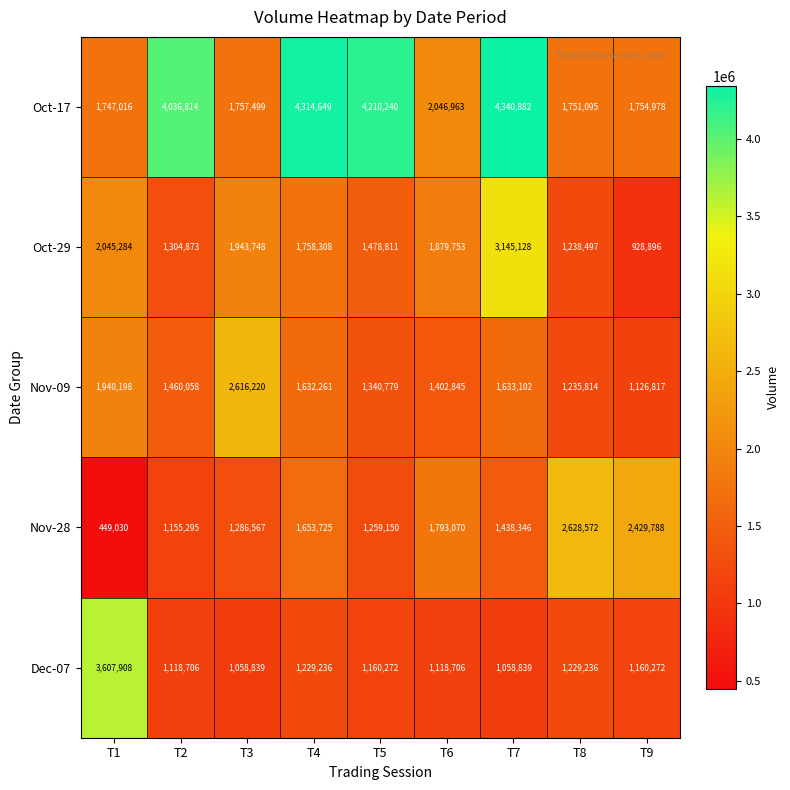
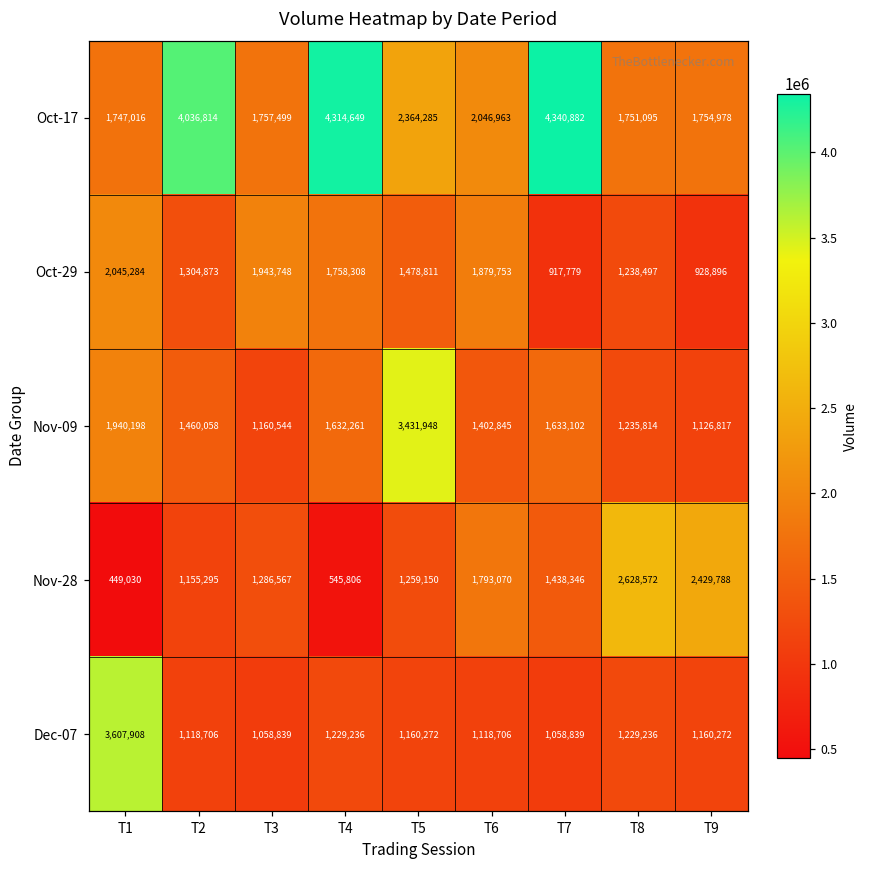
Oct-17, T5: 4,210,240 -> 2,364,285
Oct-29, T7: 3,145,128 -> 917,779
Nov-09, T3: 2,616,220 -> 1,160,544
Nov-09, T5: 1,340,779 -> 3,431,948
Nov-28, T4: 1,653,725 -> 545,806
